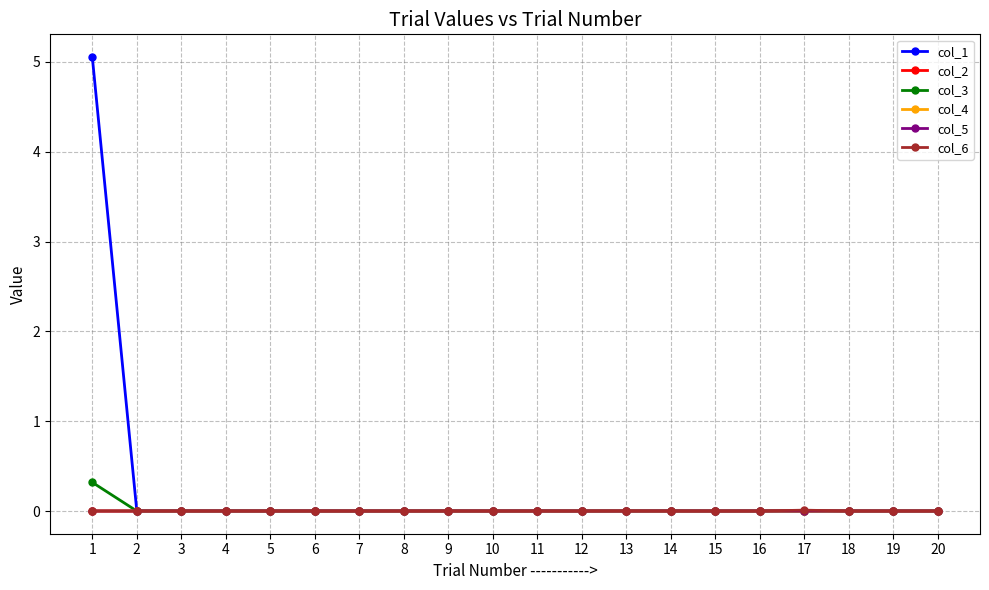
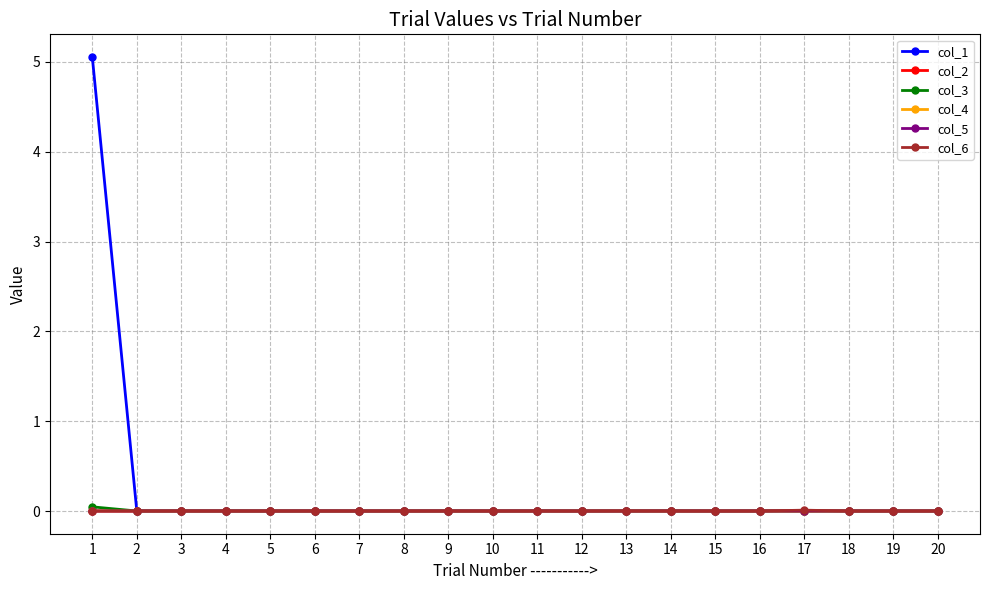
col_3, 1: 0.3 -> 0.0
